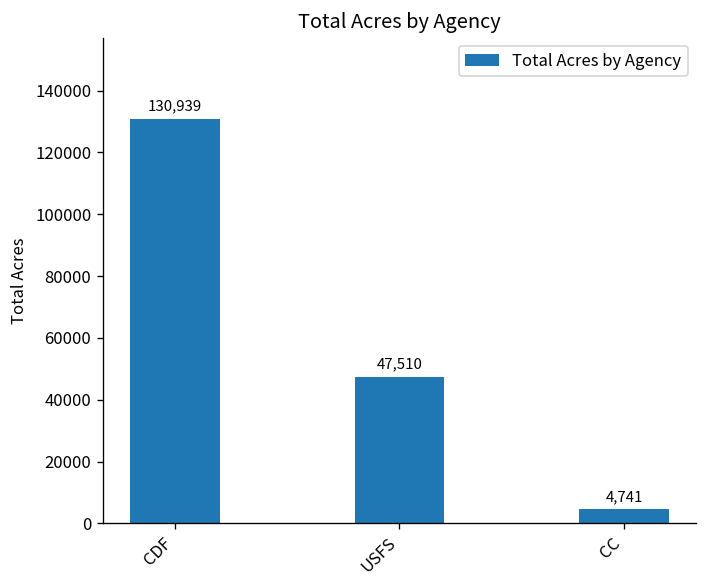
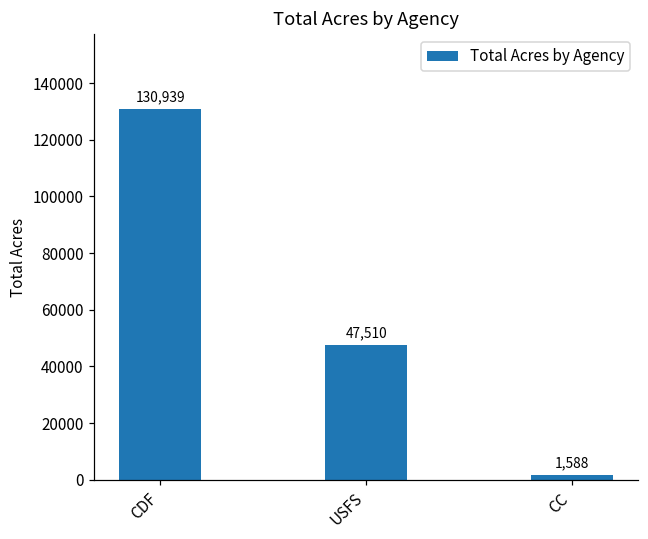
CC: 4,741 -> 1,588
